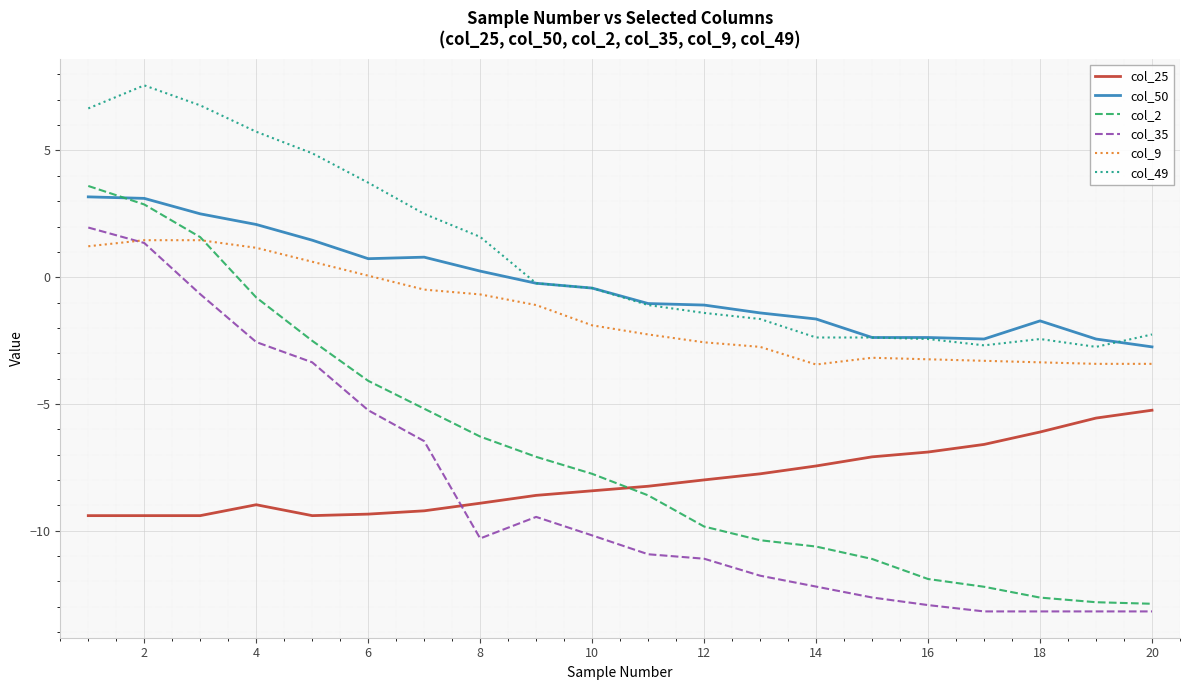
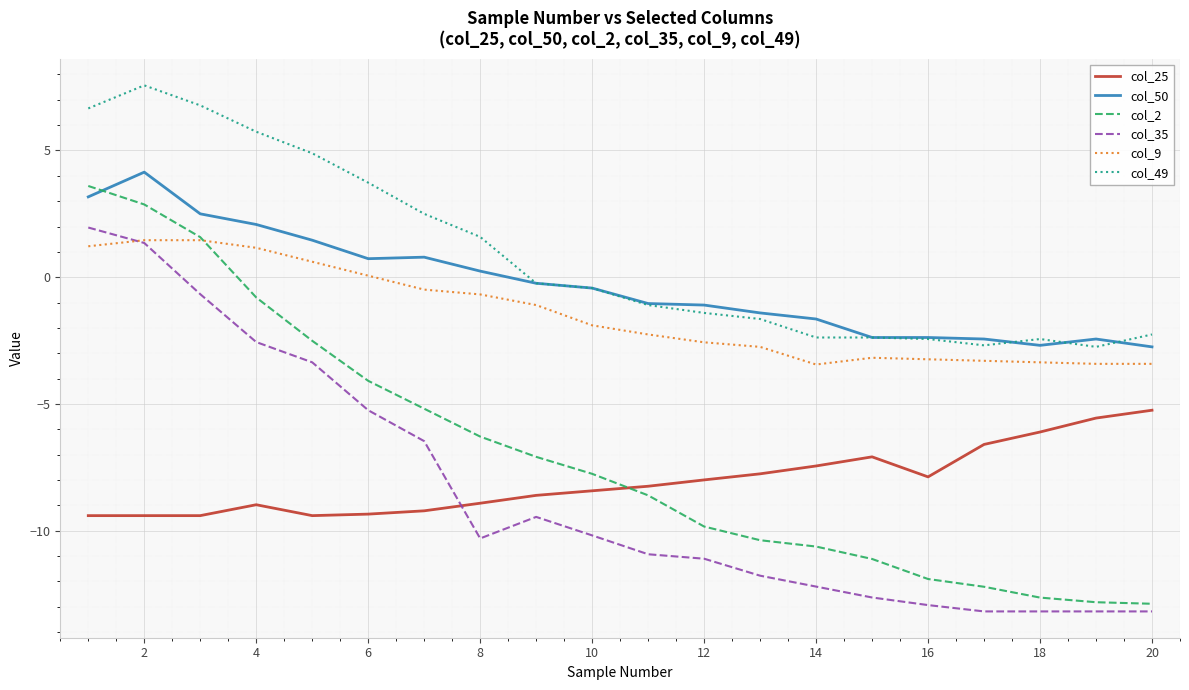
col_50, 2: 3.1 -> 4.1
col_25, 16: -6.9 -> -7.9
col_50, 18: -1.7 -> -2.7
